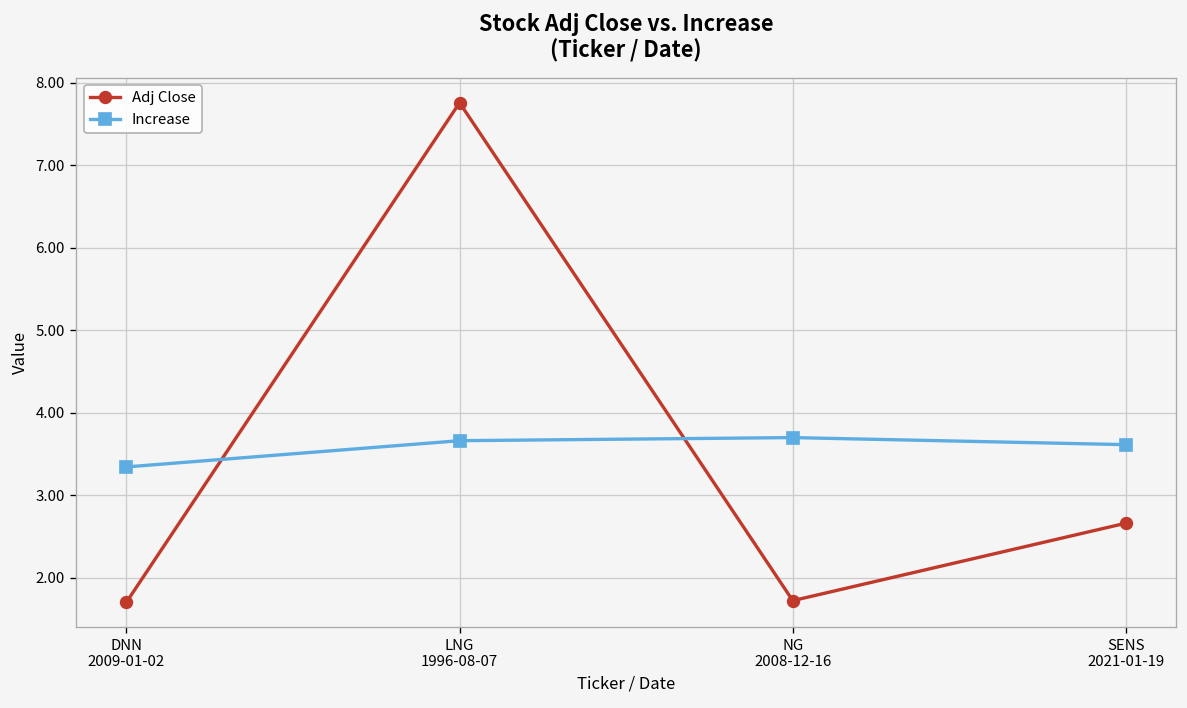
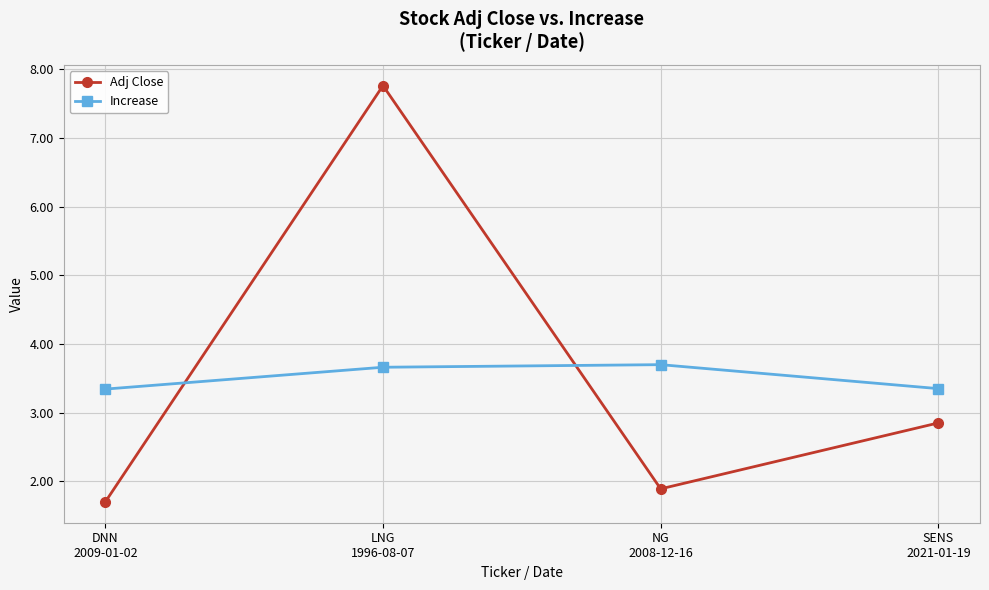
Adj Close, NG 2008-12-16: 1.7 -> 1.9
Adj Close, SENS 2021-01-19: 2.7 -> 2.9
Increase, SENS 2021-01-19: 3.6 -> 3.3
